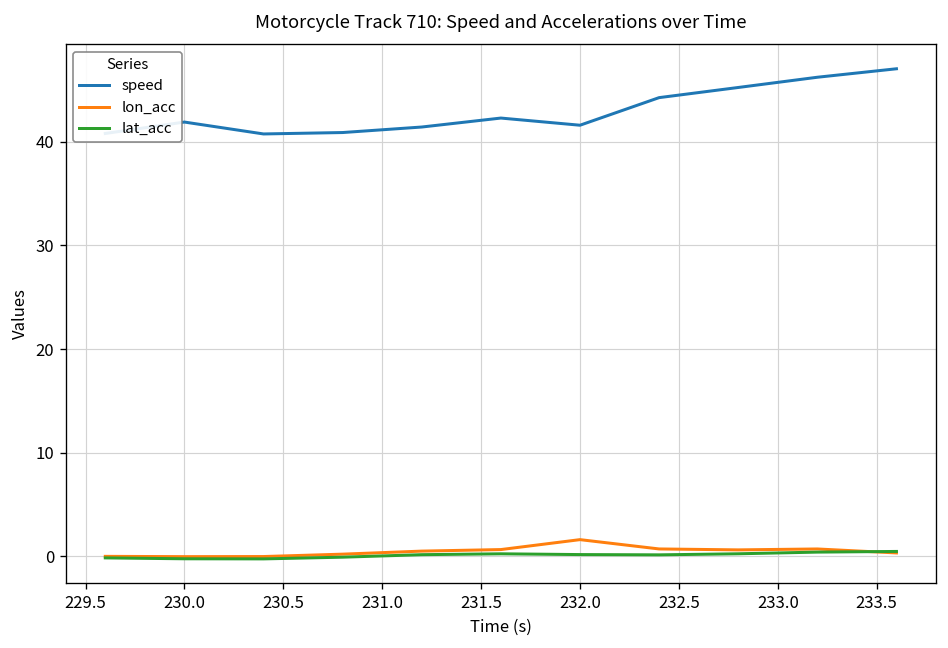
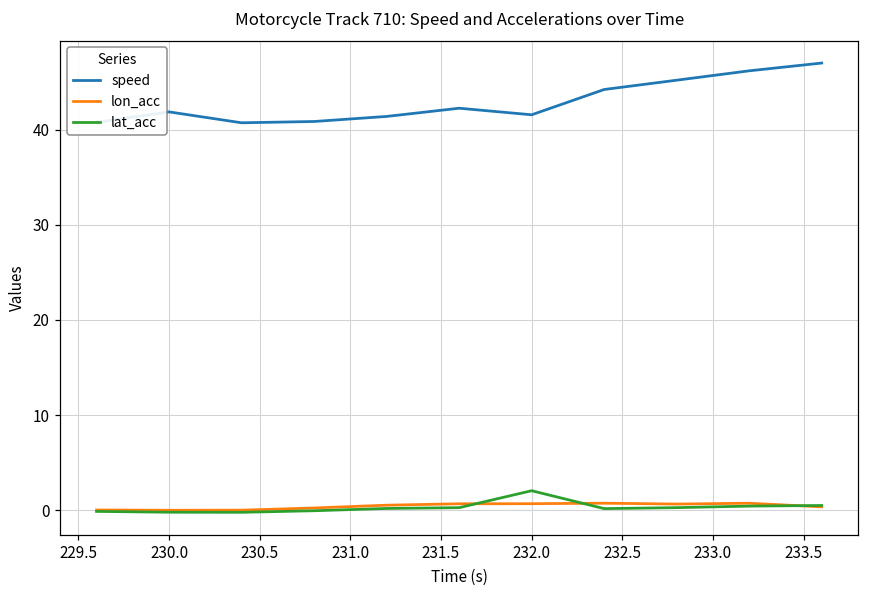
lon_acc, 232.0: 2 -> 1
lat_acc, 232.0: 0 -> 2
